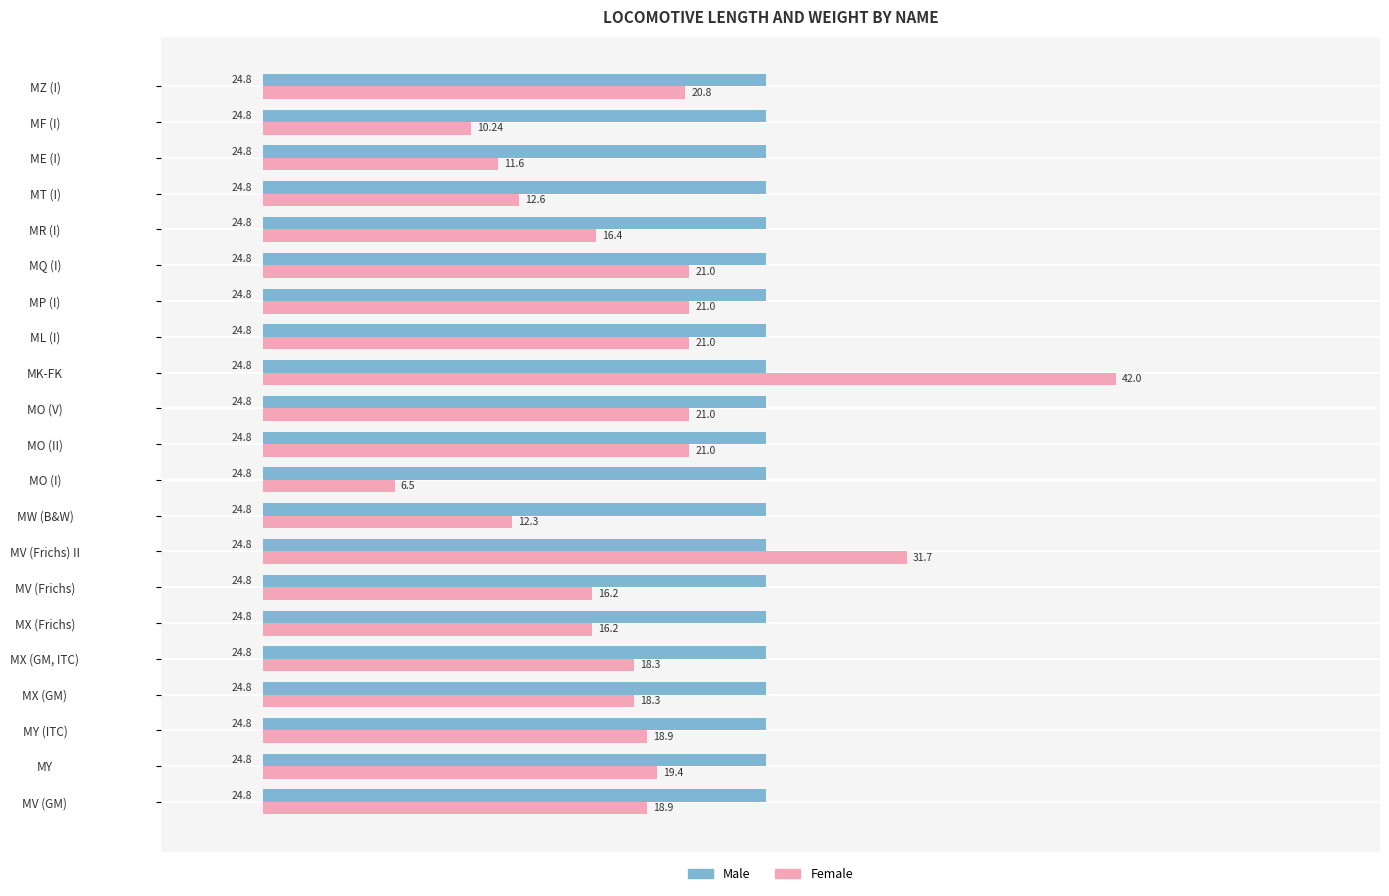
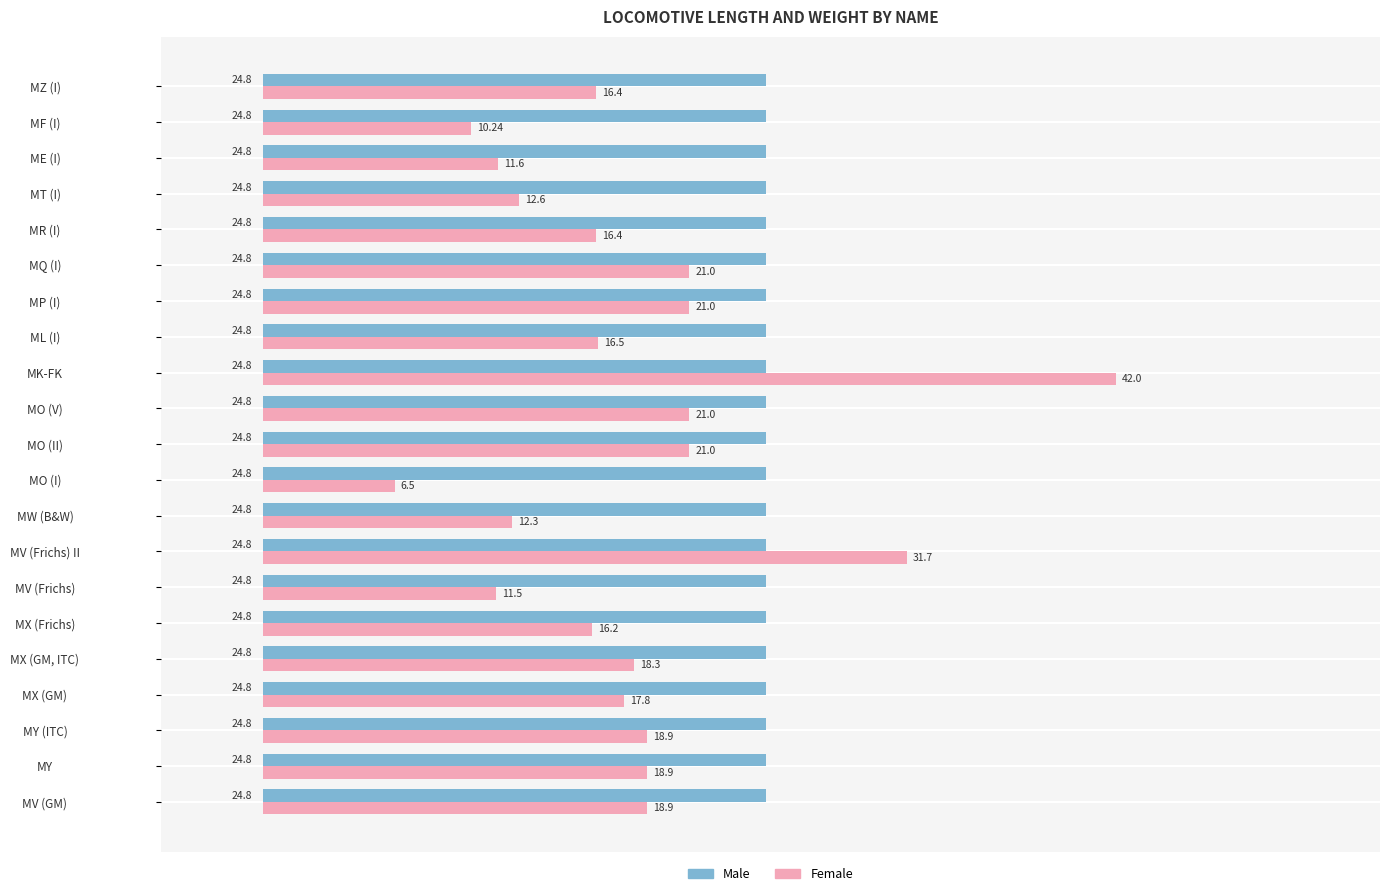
Female, MZ (I): 20.8 -> 16.4
Female, ML (I): 21.0 -> 16.5
Female, MV (Frichs): 16.2 -> 11.5
Female, MX (GM): 18.3 -> 17.8
Female, MY: 19.4 -> 18.9
